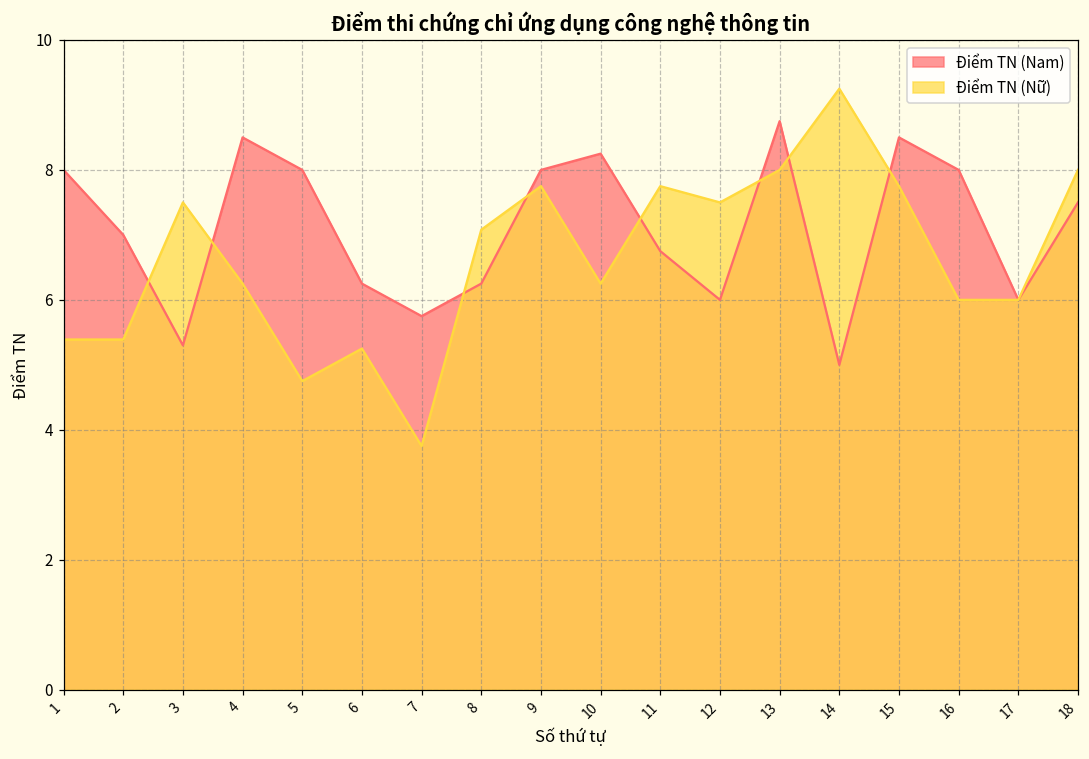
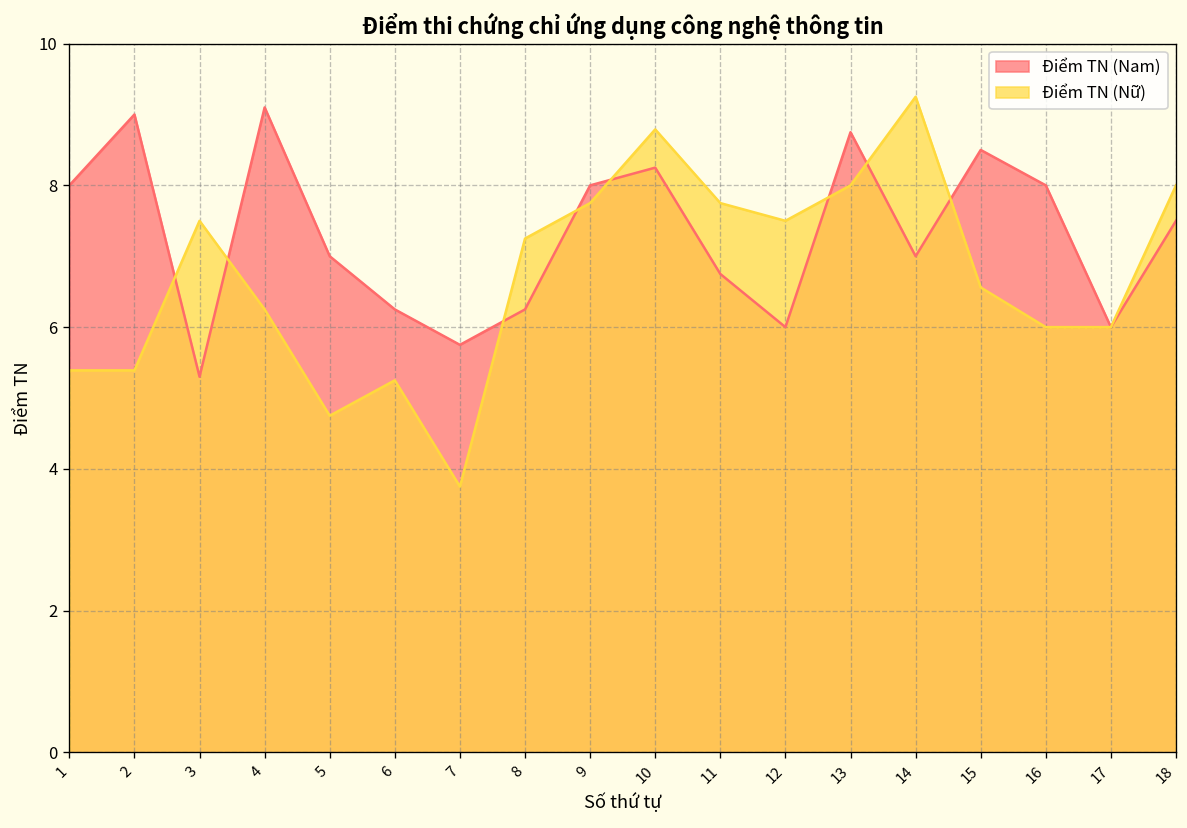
Điểm TN (Nam), 2: 7 -> 9
Điểm TN (Nam), 4: 8.5 -> 9.1
Điểm TN (Nam), 5: 8 -> 7
Điểm TN (Nữ), 8: 7.1 -> 7.3
Điểm TN (Nữ), 10: 6.3 -> 8.8
Điểm TN (Nam), 14: 5 -> 7
Điểm TN (Nữ), 15: 7.8 -> 6.6
